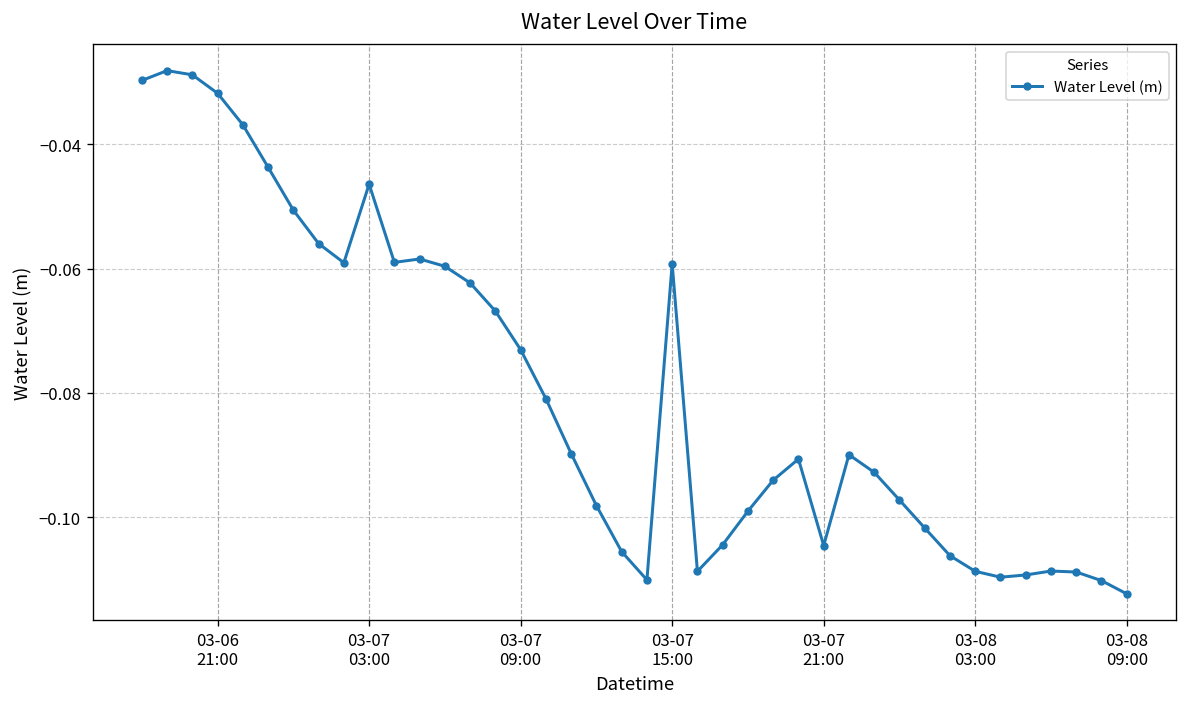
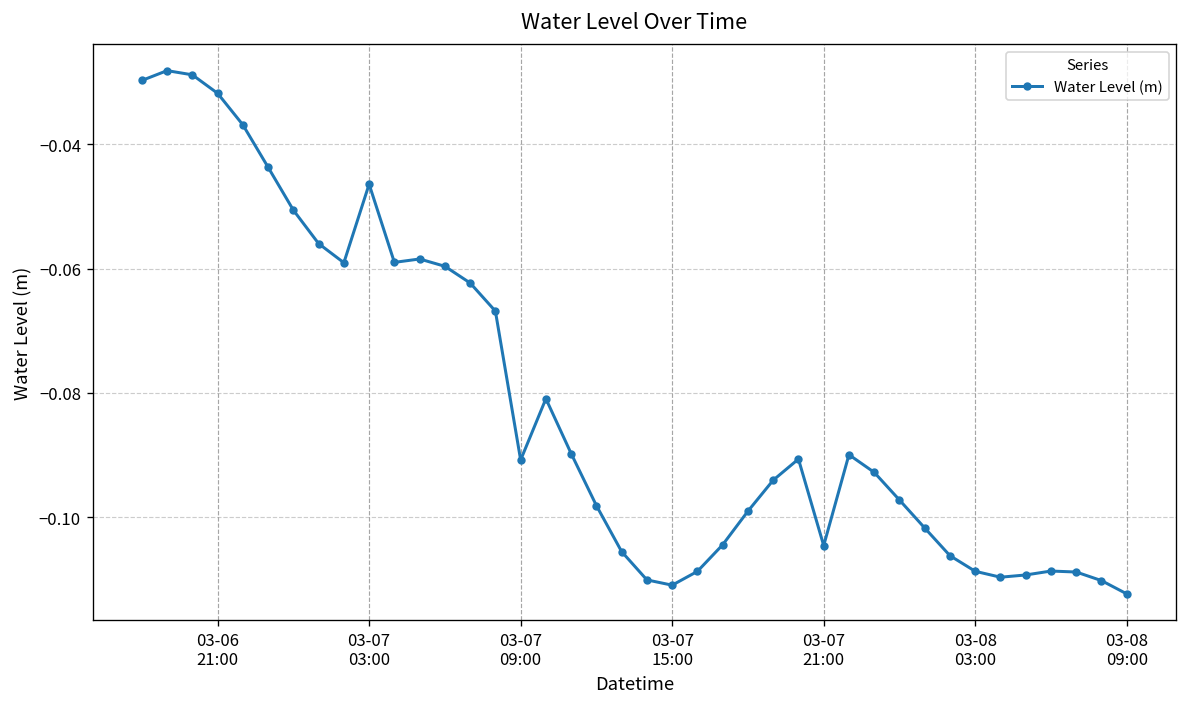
03-07 09:00: -0.073 -> -0.091
03-07 15:00: -0.059 -> -0.111
